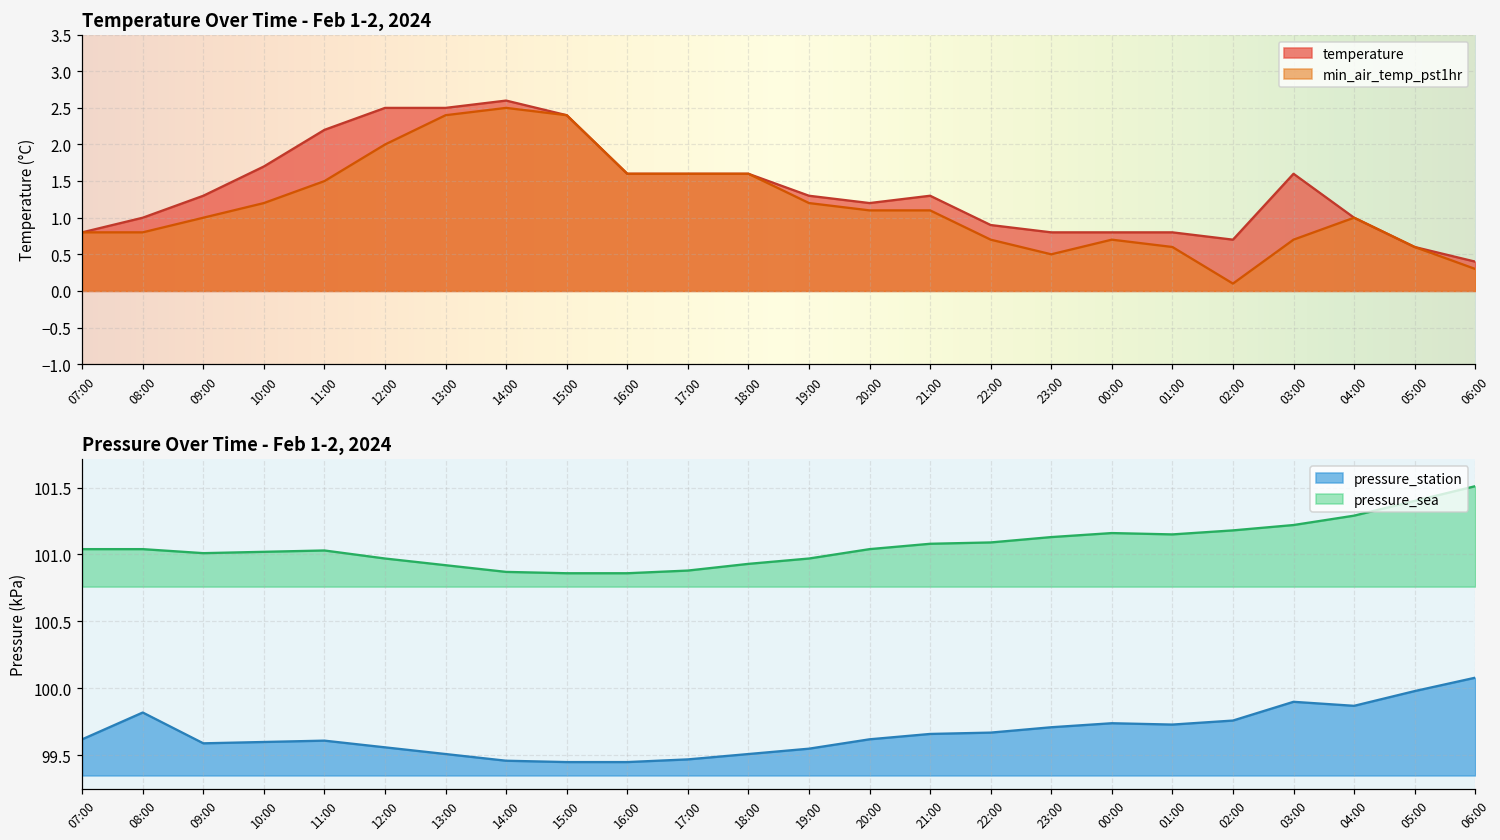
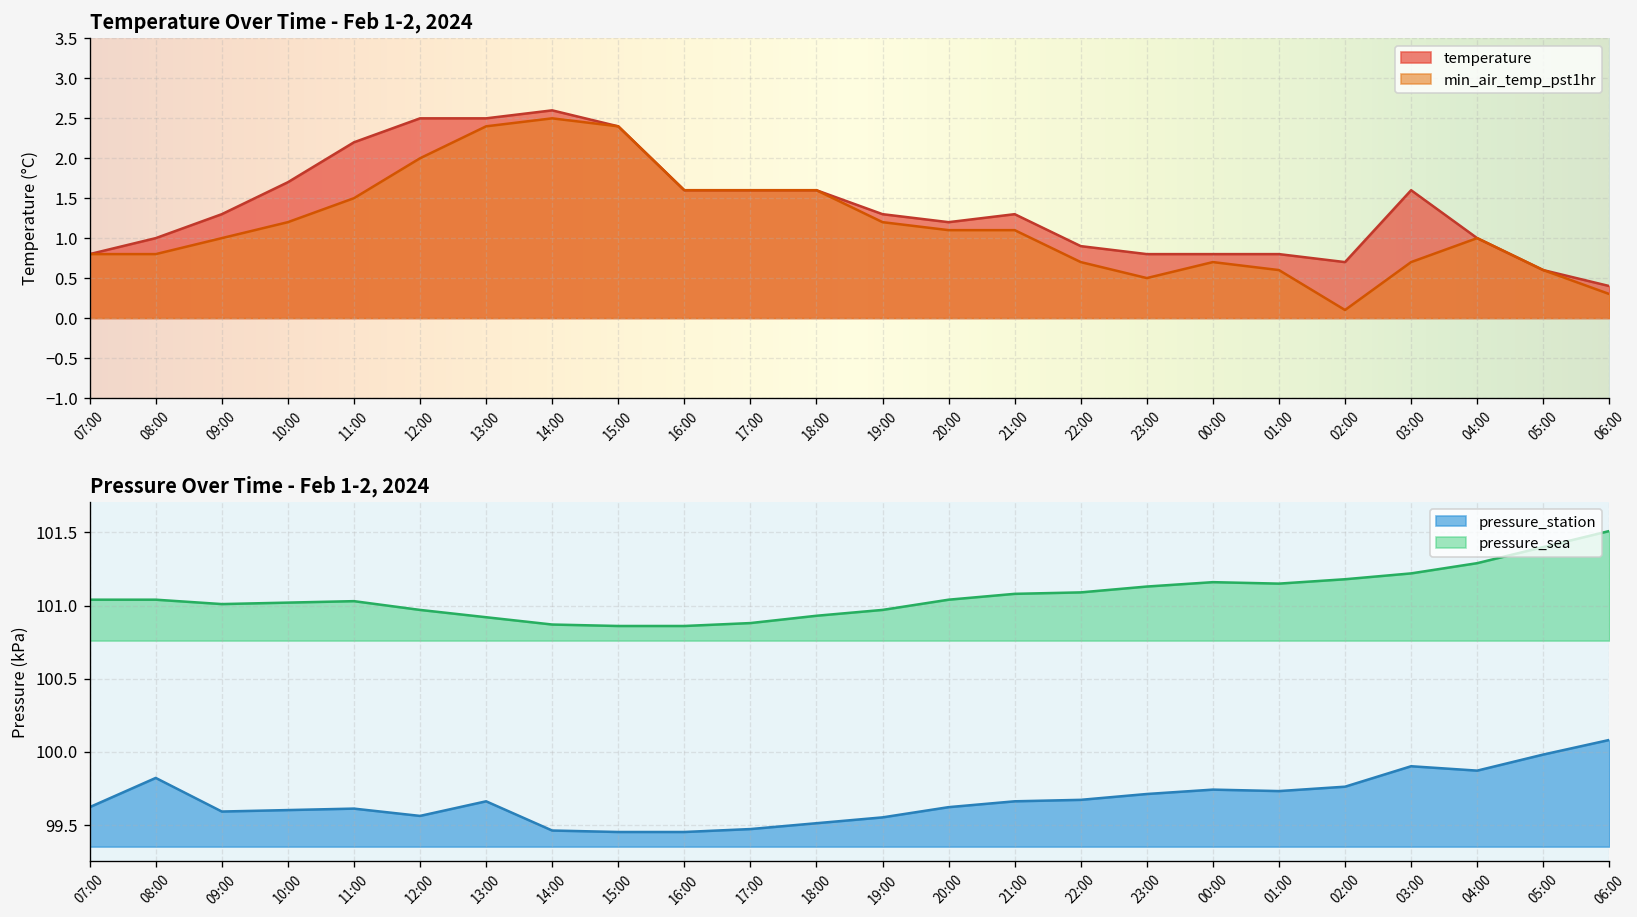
Pressure Over Time - Feb 1-2, 2024, pressure_station, 13:00: 99.51 -> 99.66
